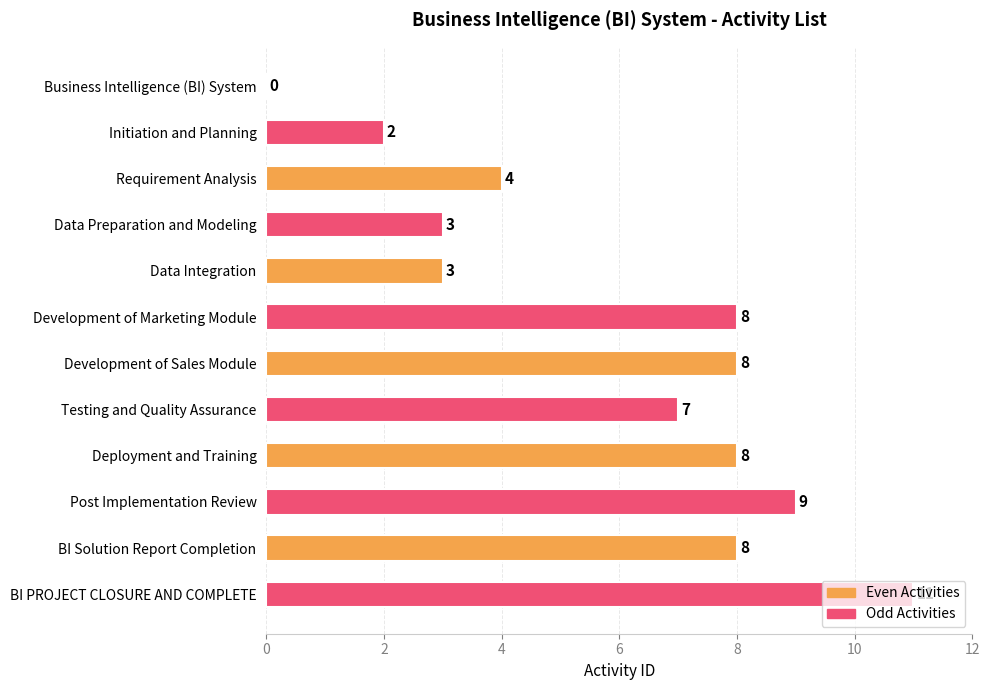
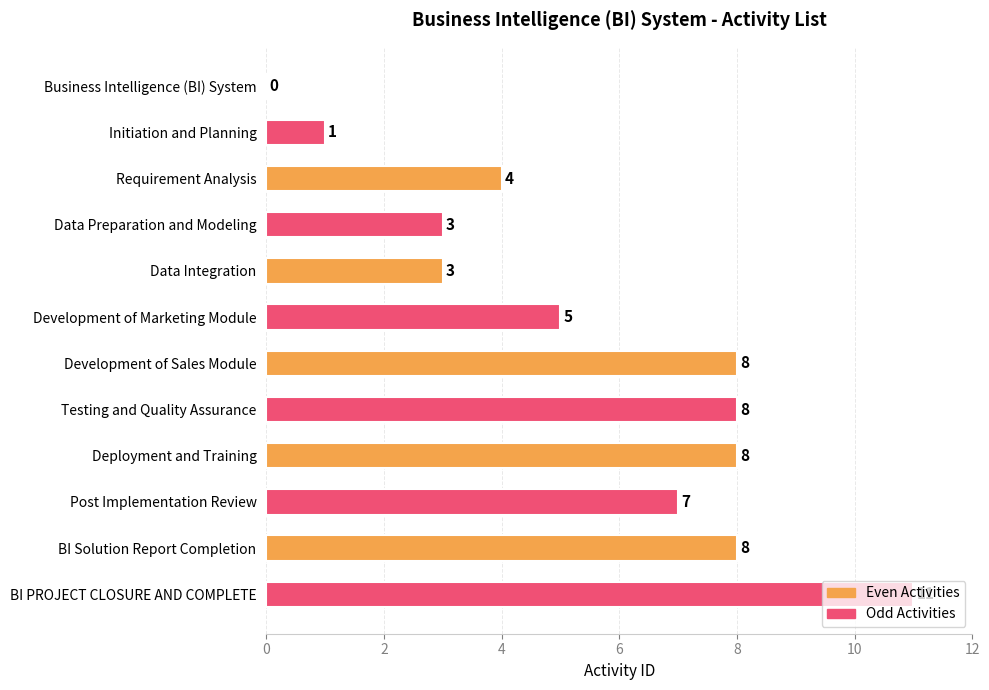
Initiation and Planning: 2 -> 1
Development of Marketing Module: 8 -> 5
Testing and Quality Assurance: 7 -> 8
Post Implementation Review: 9 -> 7
